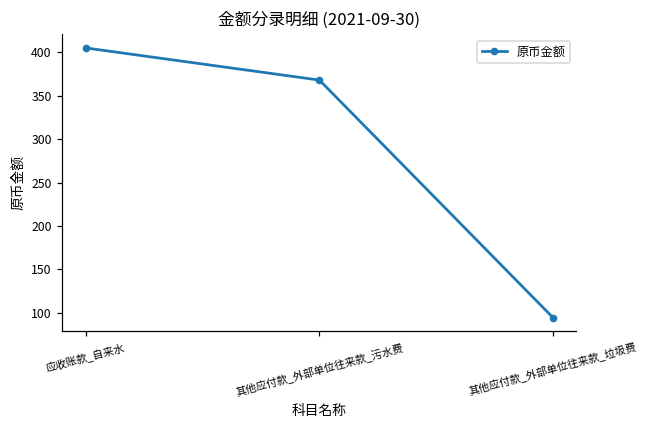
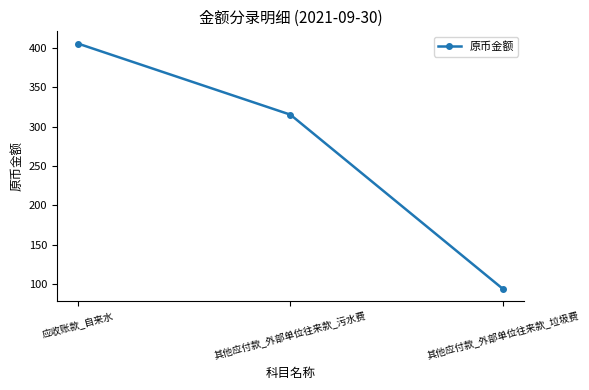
其他应付款_外部单位往来款_污水费: 370 -> 320
